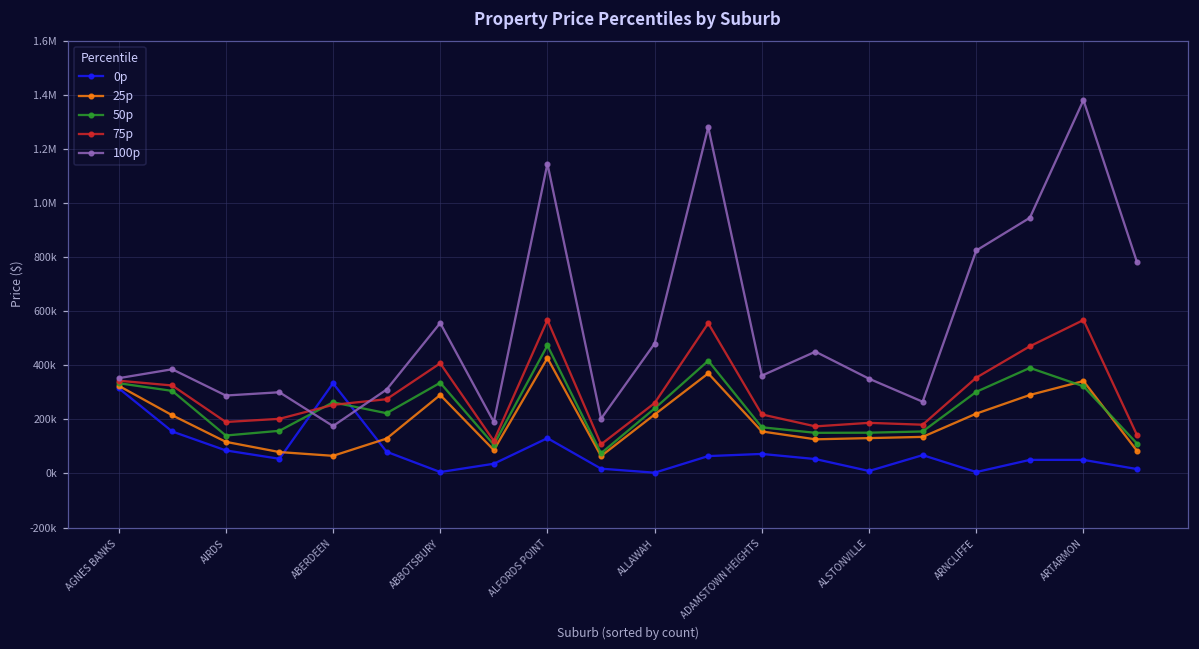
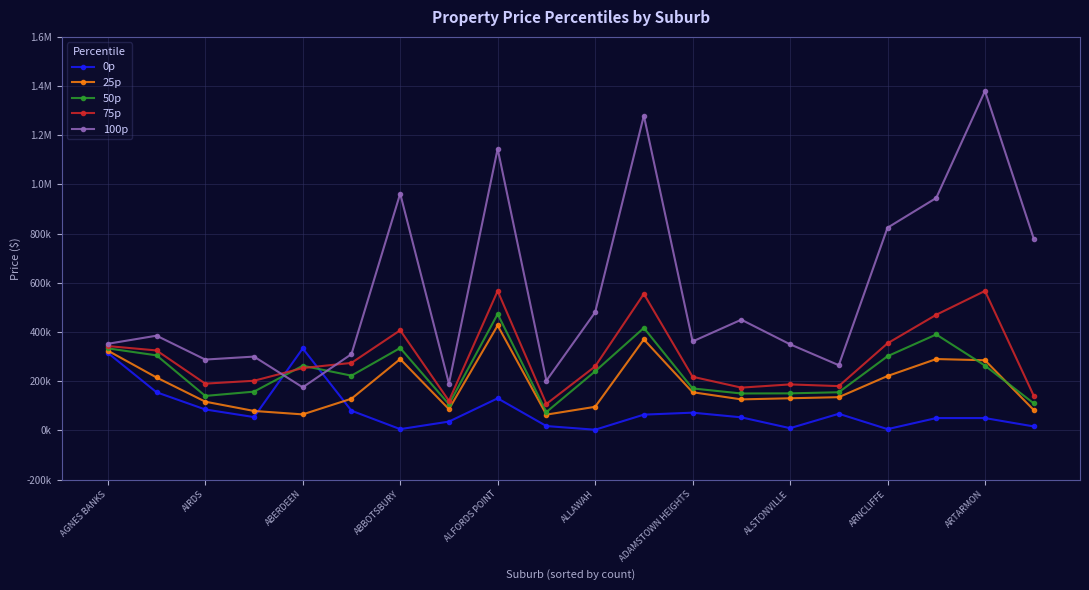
100p, ABBOTSBURY: 560000 -> 960000
25p, ALLAWAH: 220000 -> 100000
25p, ARTARMON: 340000 -> 290000
50p, ARTARMON: 320000 -> 260000
